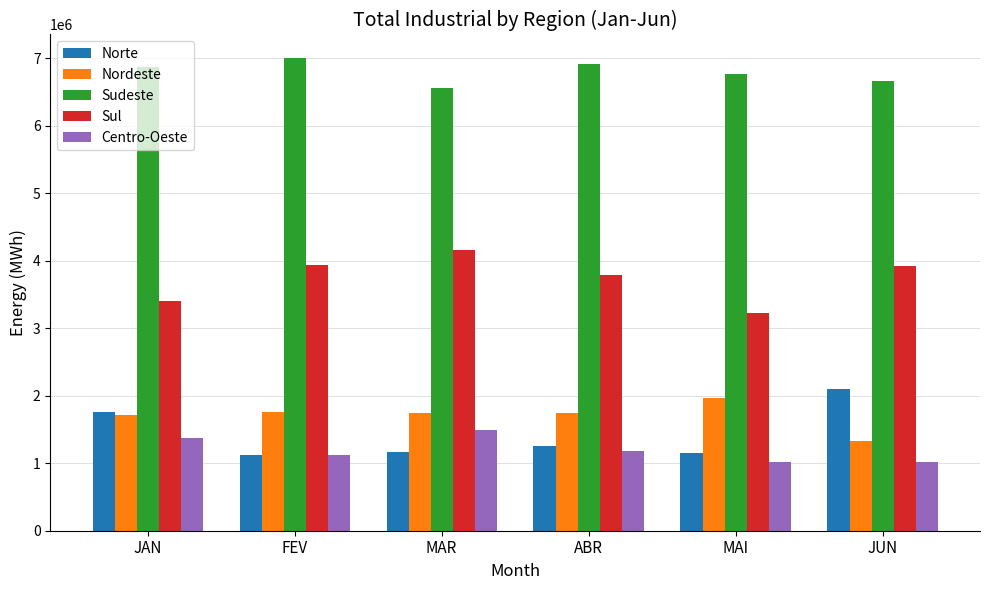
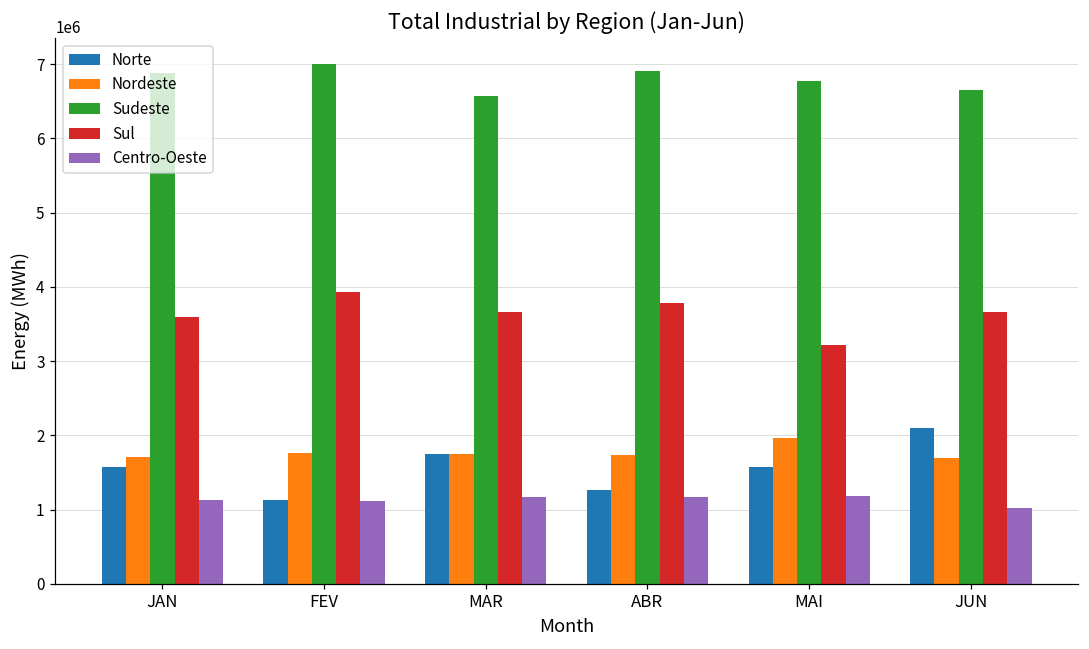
Norte, JAN: 1800000 -> 1600000
Sul, JAN: 3400000 -> 3600000
Centro-Oeste, JAN: 1400000 -> 1100000
Norte, MAR: 1200000 -> 1800000
Sul, MAR: 4200000 -> 3700000
Centro-Oeste, MAR: 1500000 -> 1200000
Norte, MAI: 1200000 -> 1600000
Centro-Oeste, MAI: 1000000 -> 1200000
Nordeste, JUN: 1300000 -> 1700000
Sul, JUN: 3900000 -> 3700000
